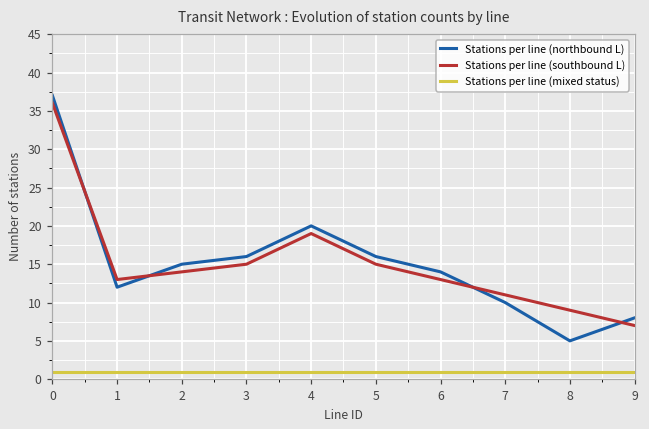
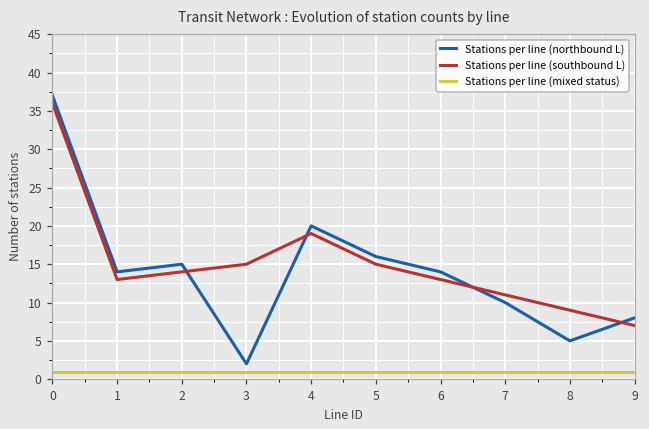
Stations per line (northbound L), 1: 12 -> 14
Stations per line (northbound L), 3: 16 -> 2
